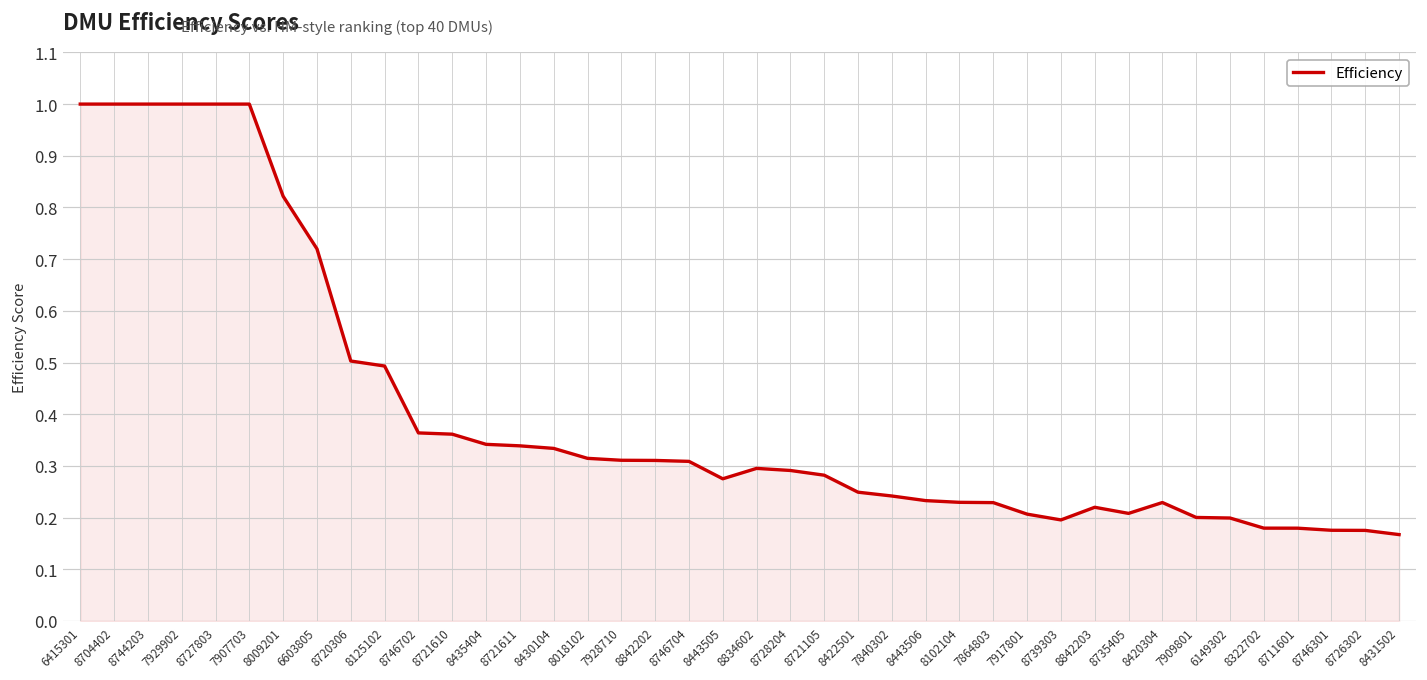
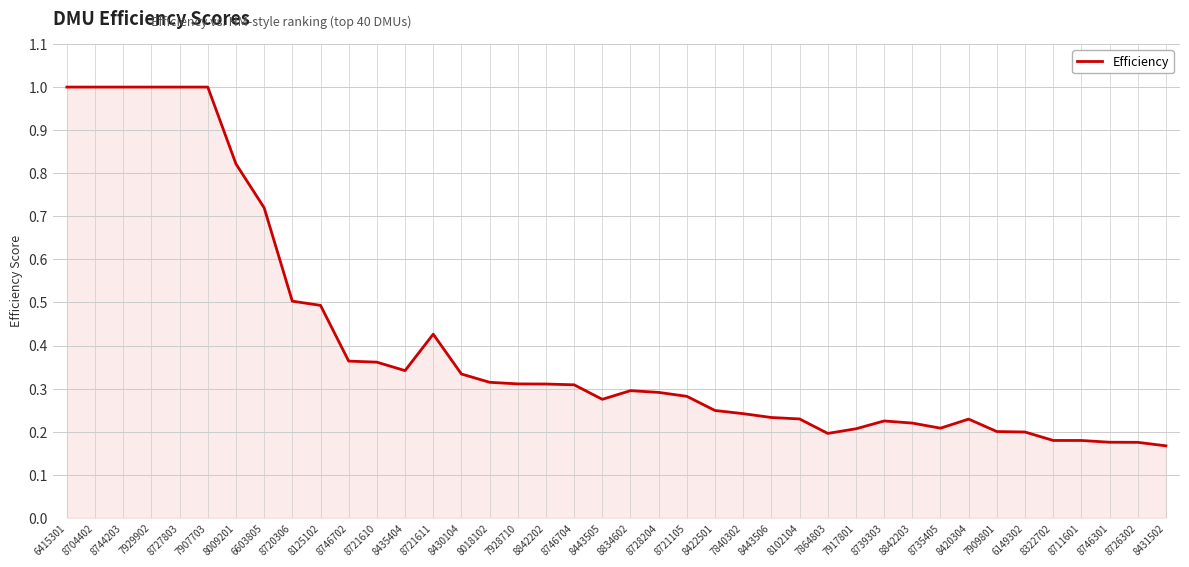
8721611: 0.34 -> 0.43
7864803: 0.23 -> 0.20
8739303: 0.20 -> 0.22
